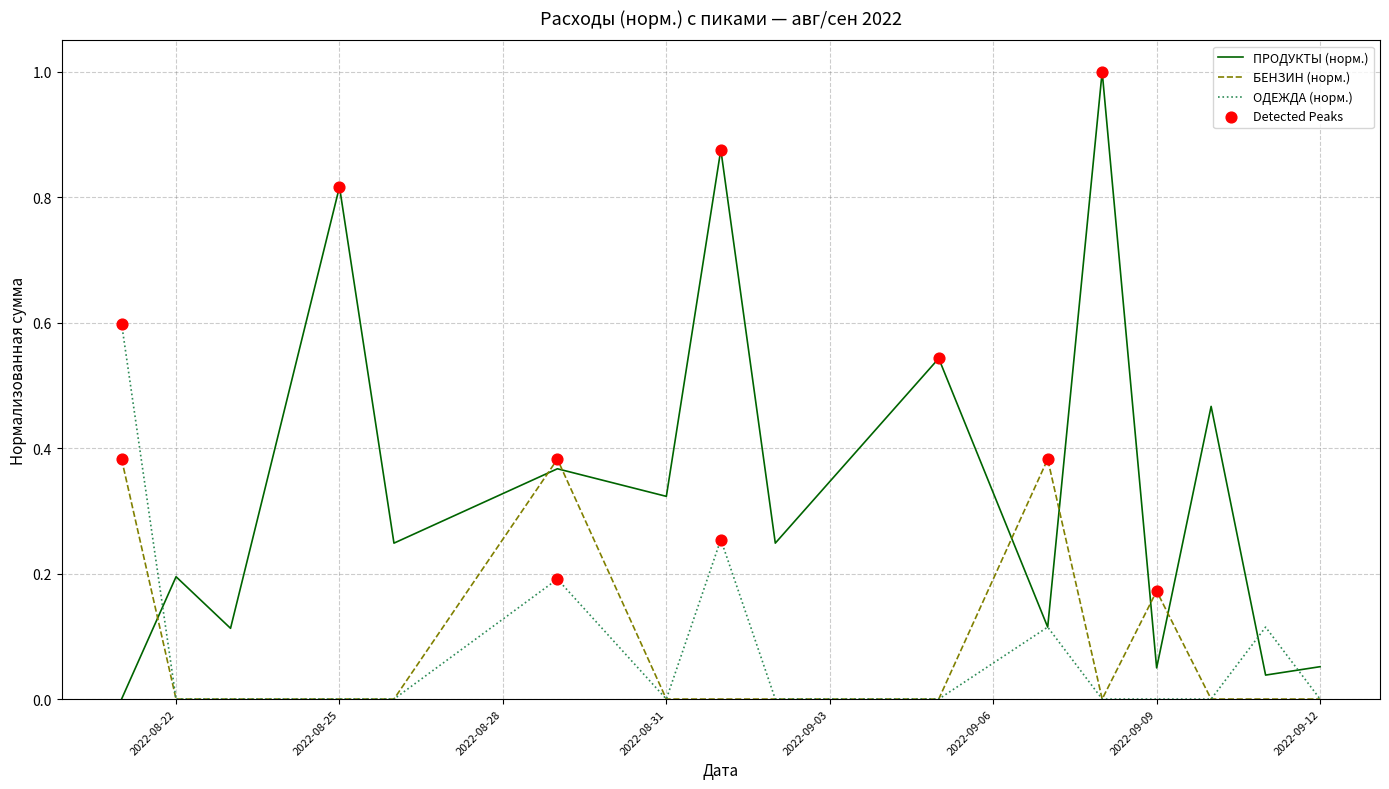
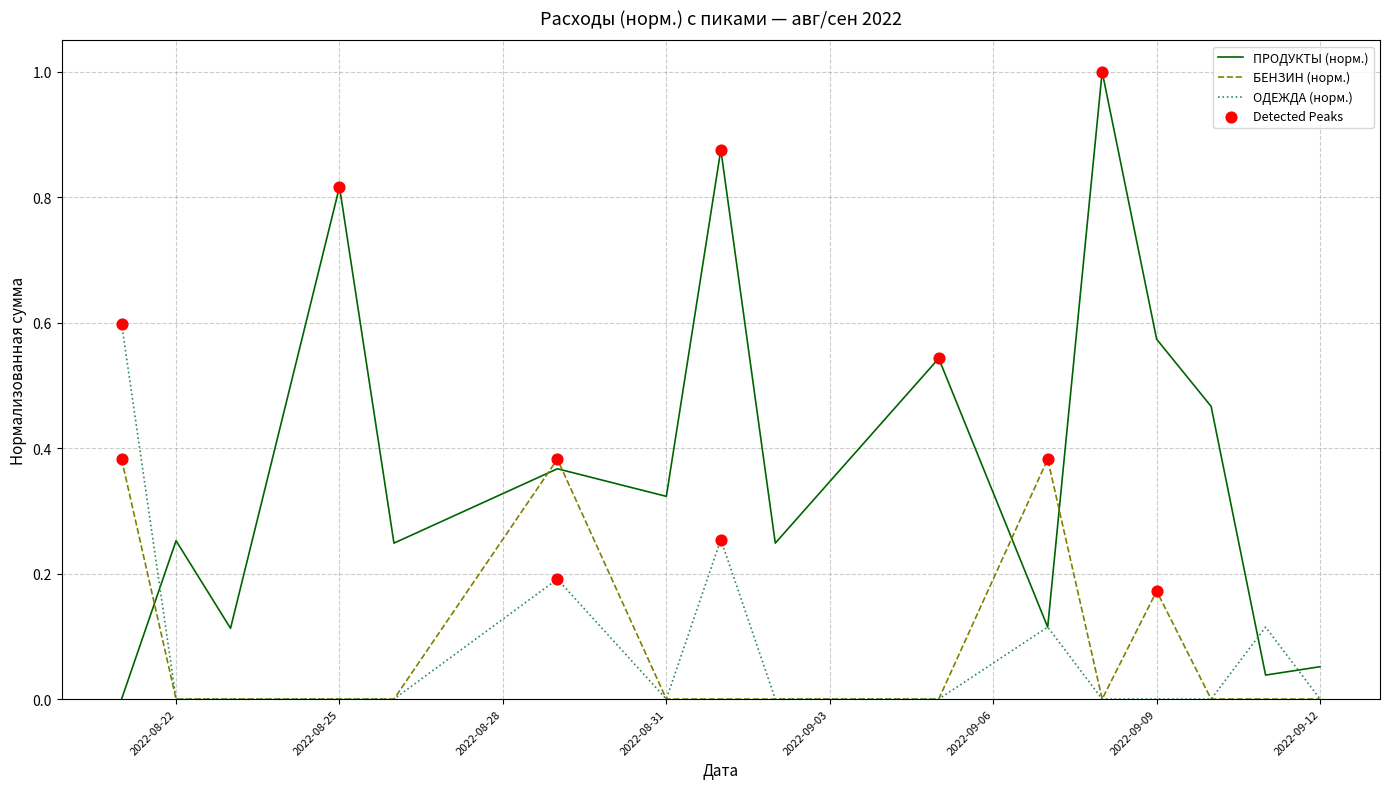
ПРОДУКТЫ (норм.), 2022-08-22: 0.20 -> 0.25
ПРОДУКТЫ (норм.), 2022-09-09: 0.05 -> 0.57
